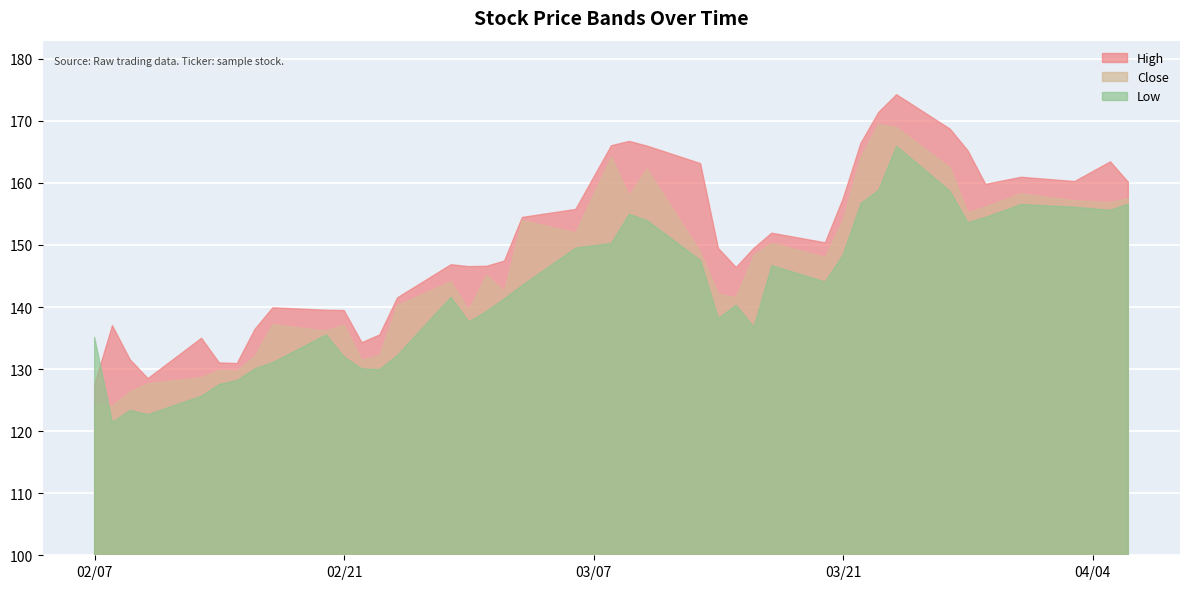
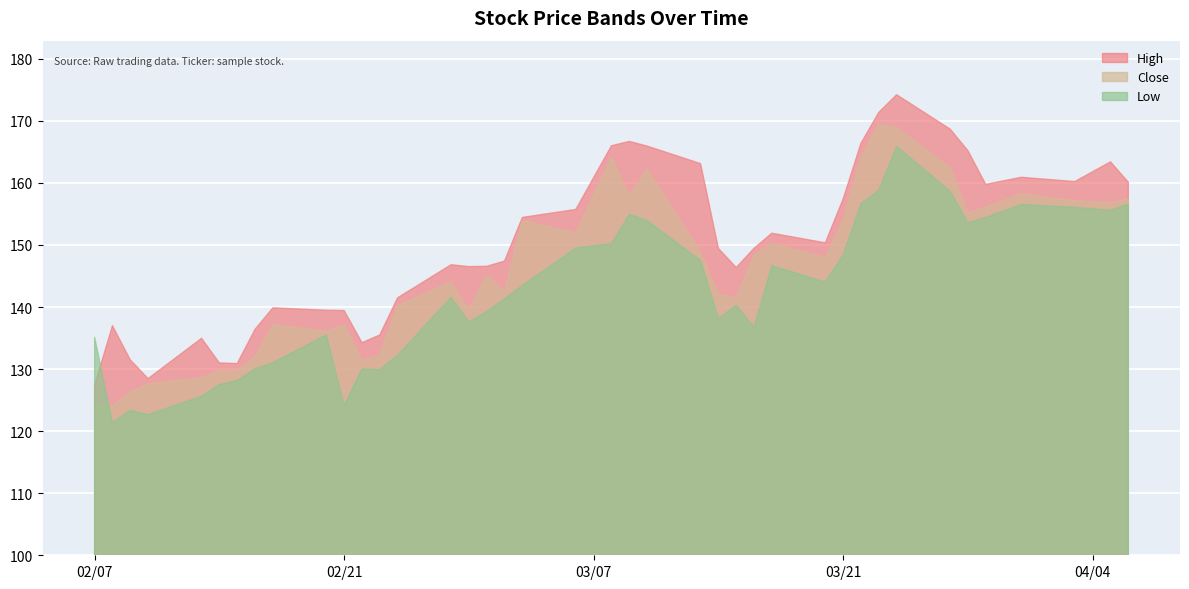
Low, 02/21: 132 -> 124
